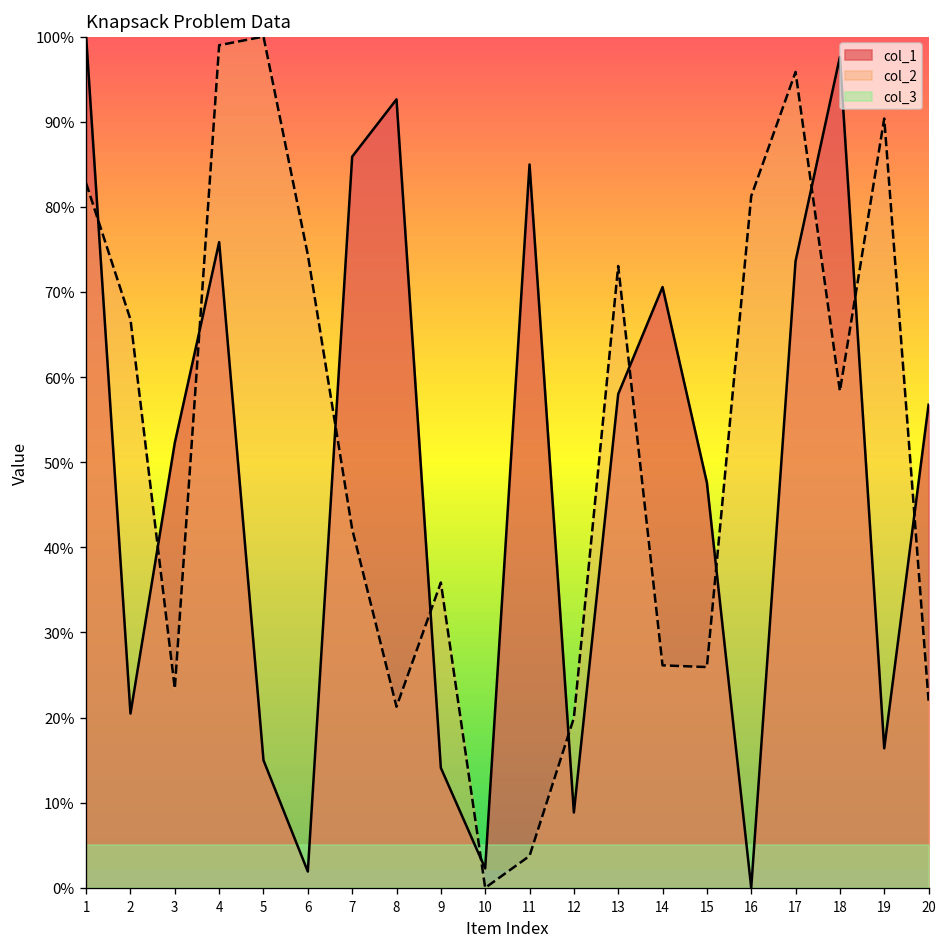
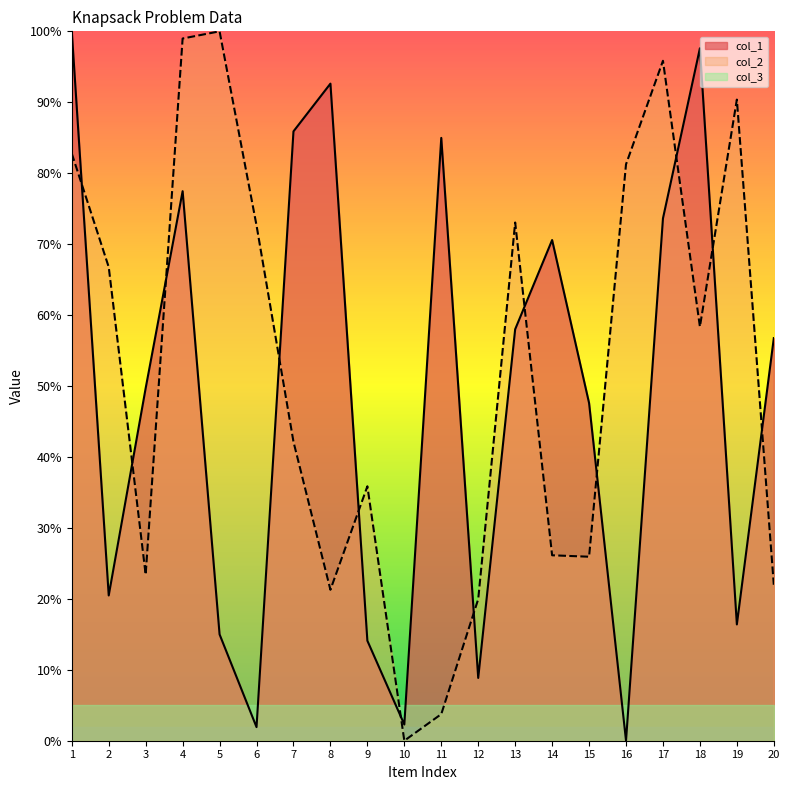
col_1, 3: 52% -> 50%
col_1, 4: 76% -> 77%
col_2, 6: 74% -> 73%
